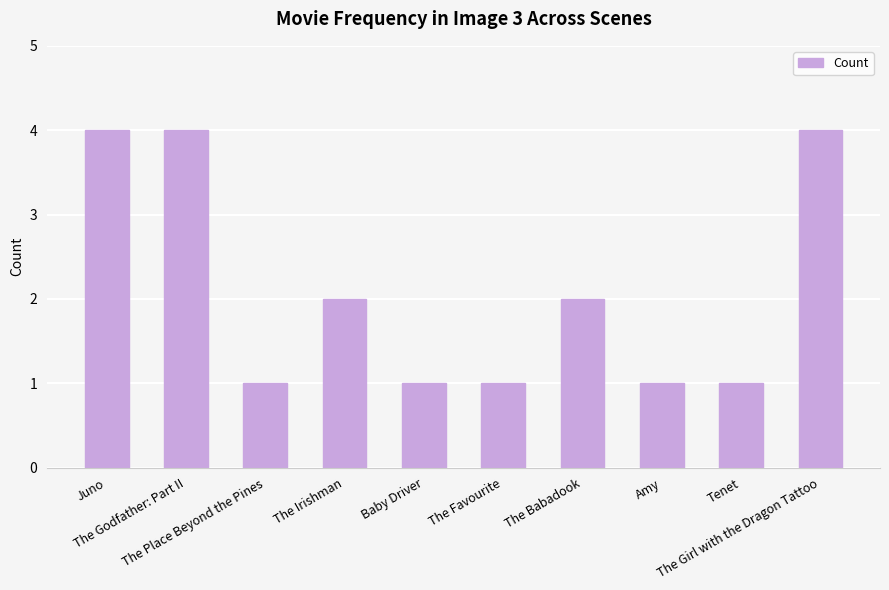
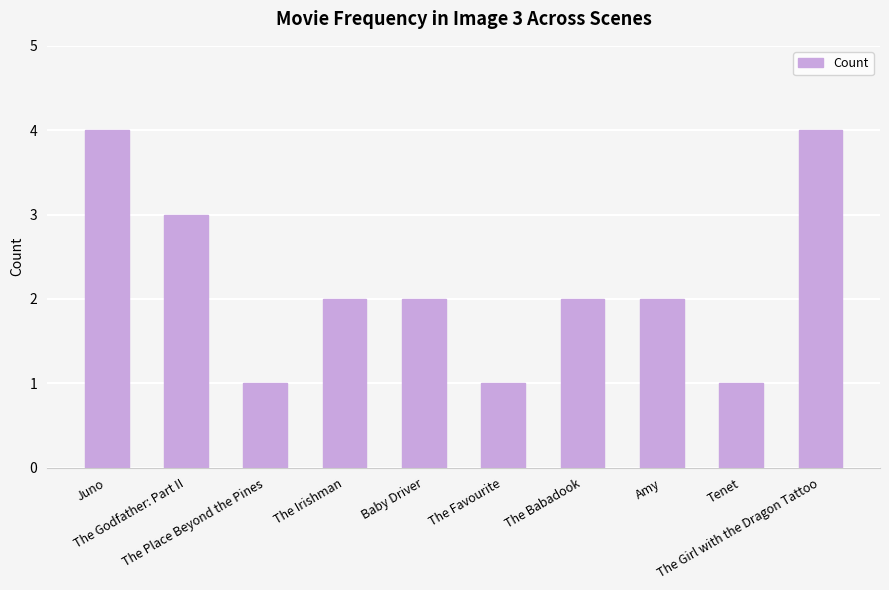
The Godfather: Part II: 4 -> 3
Baby Driver: 1 -> 2
Amy: 1 -> 2
